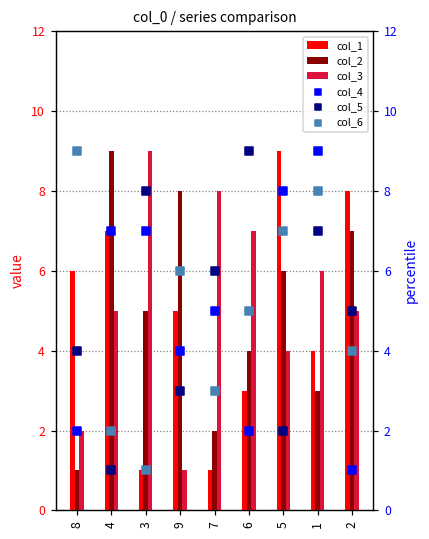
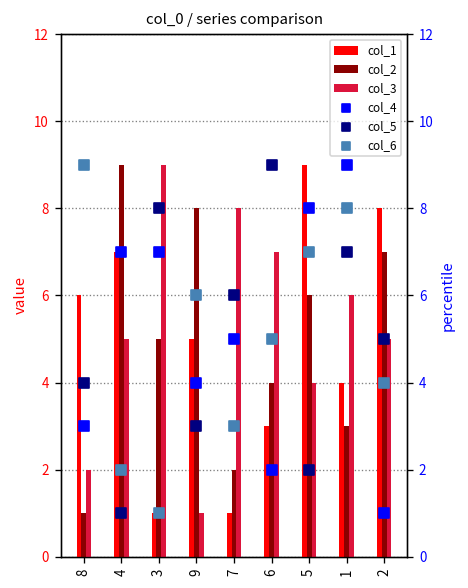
col_4, 8: 2 -> 3
